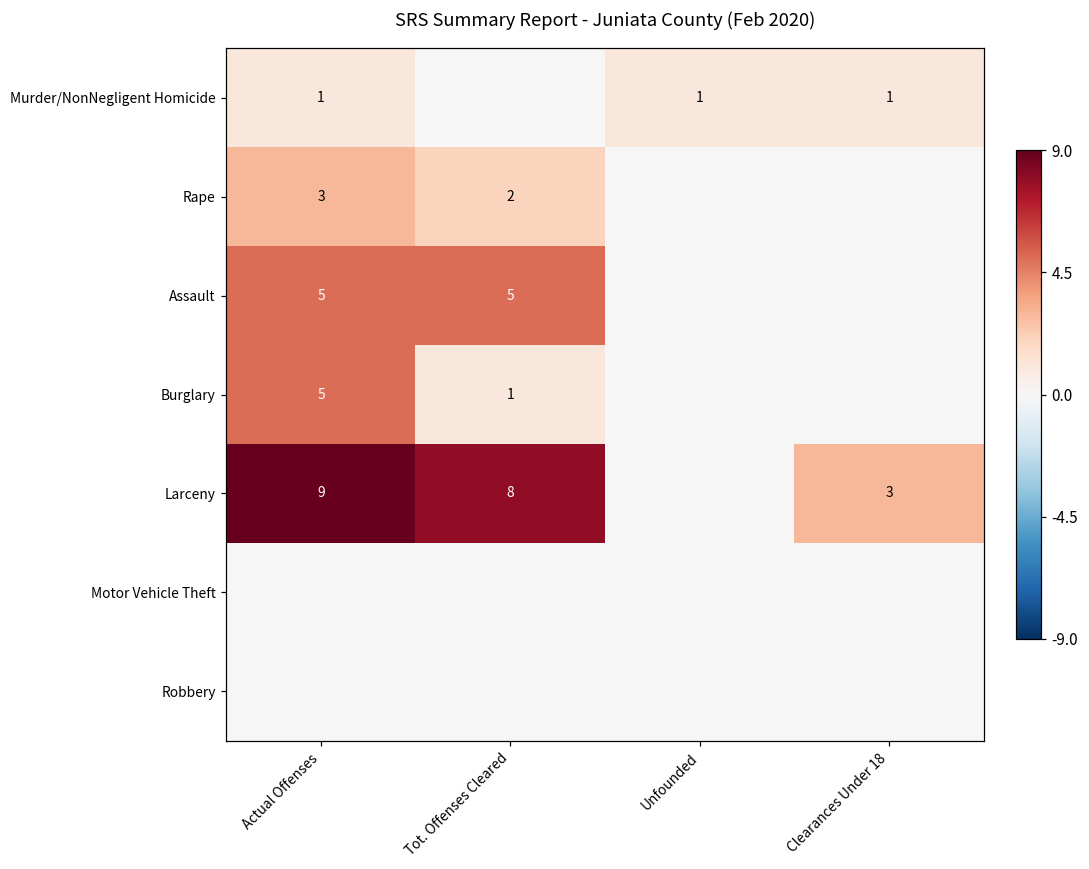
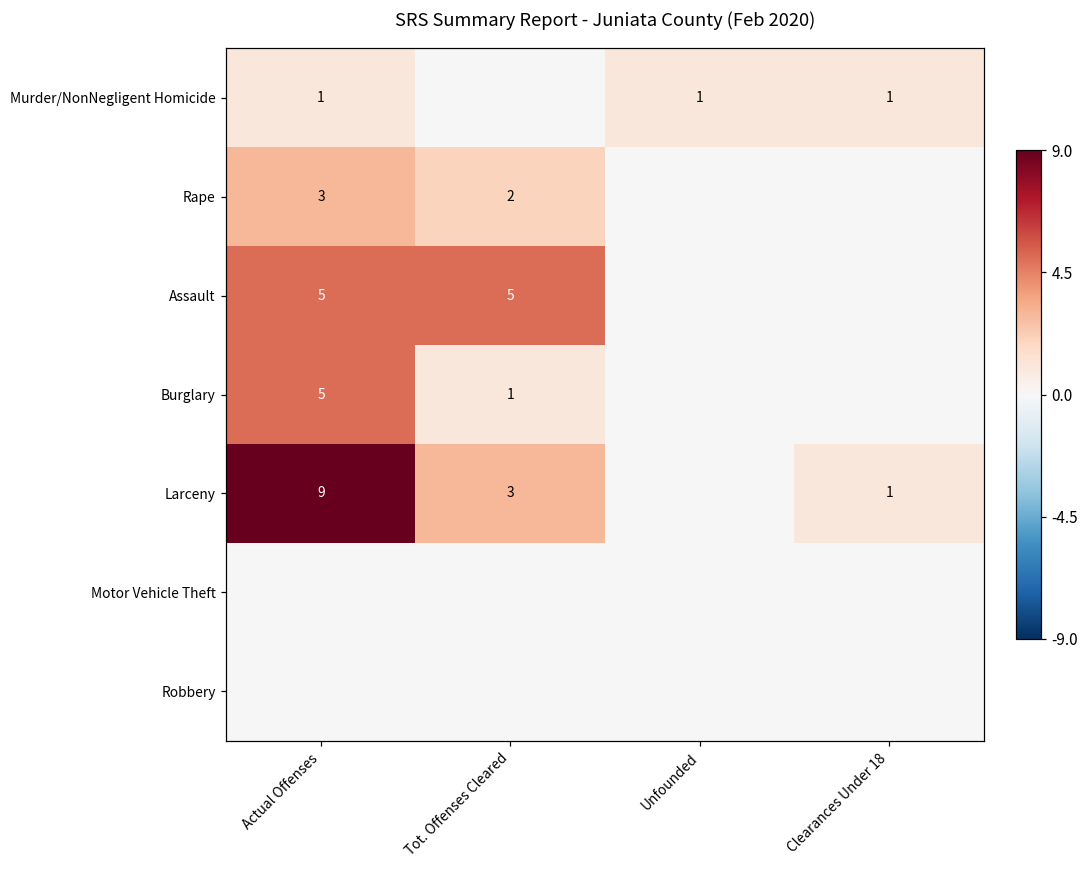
Larceny, Tot. Offenses Cleared: 8 -> 3
Larceny, Clearances Under 18: 3 -> 1
